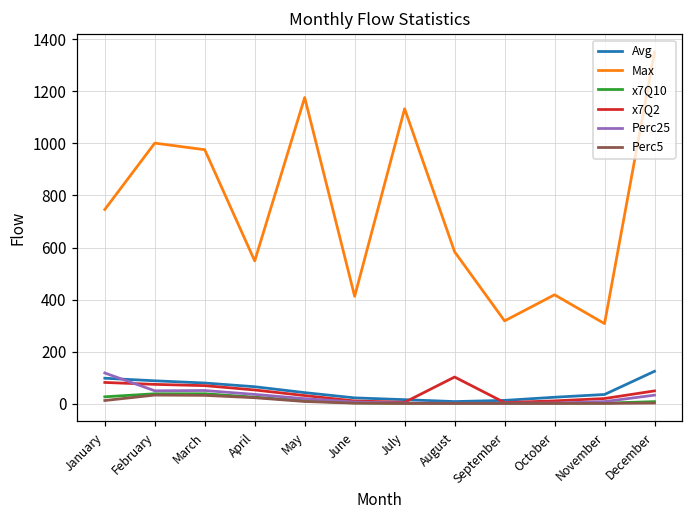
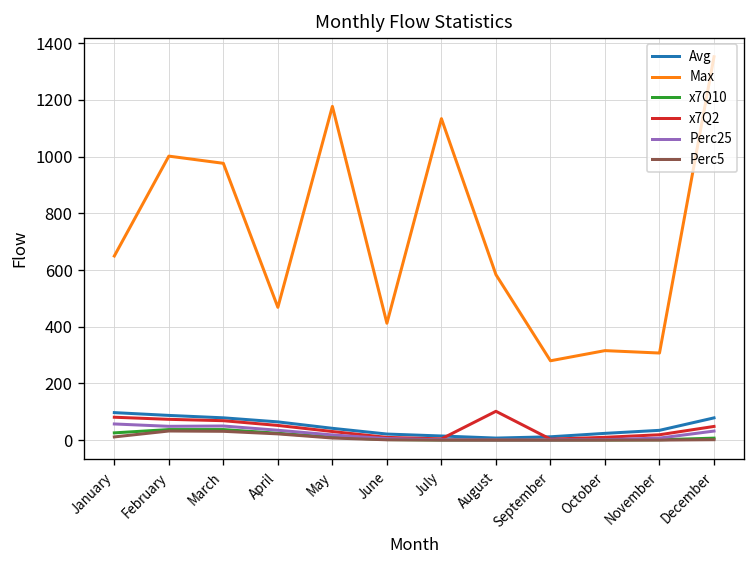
Max, January: 750 -> 650
Perc25, January: 120 -> 60
Max, April: 550 -> 470
Max, September: 320 -> 280
Max, October: 420 -> 320
Avg, December: 120 -> 80
